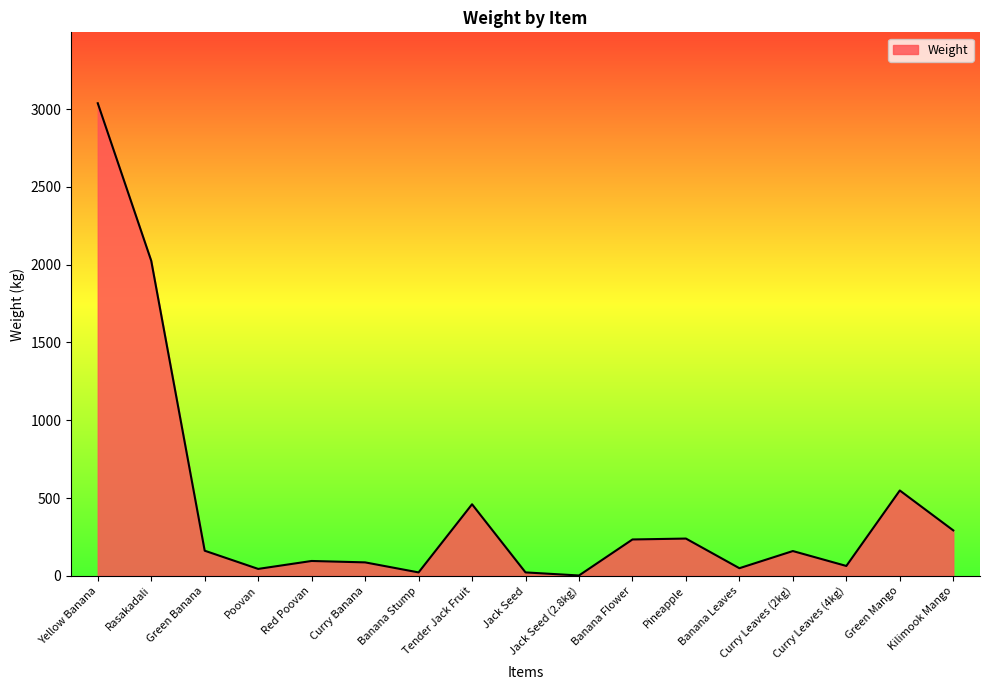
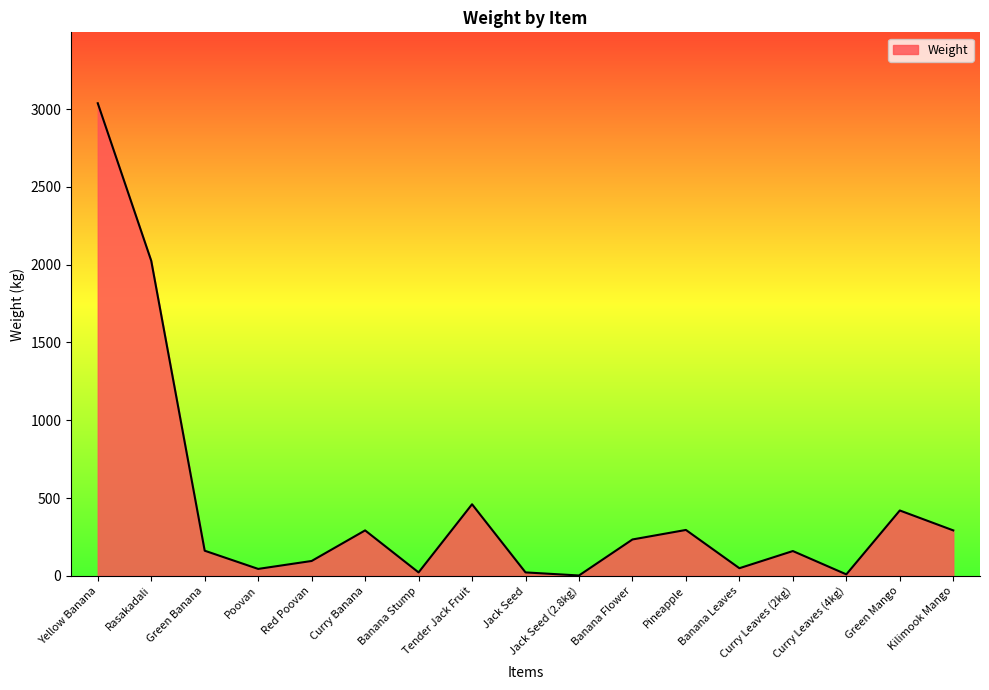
Curry Banana: 90 -> 290
Pineapple: 240 -> 300
Curry Leaves (4kg): 60 -> 10
Green Mango: 550 -> 420
